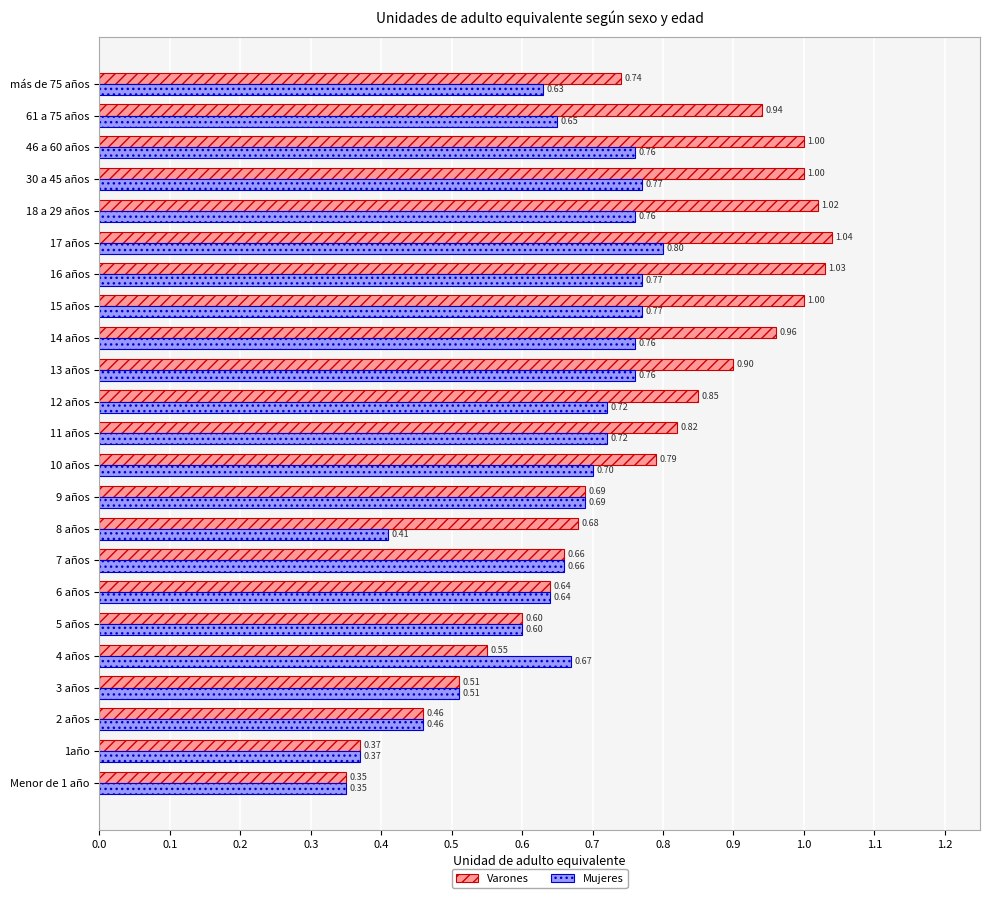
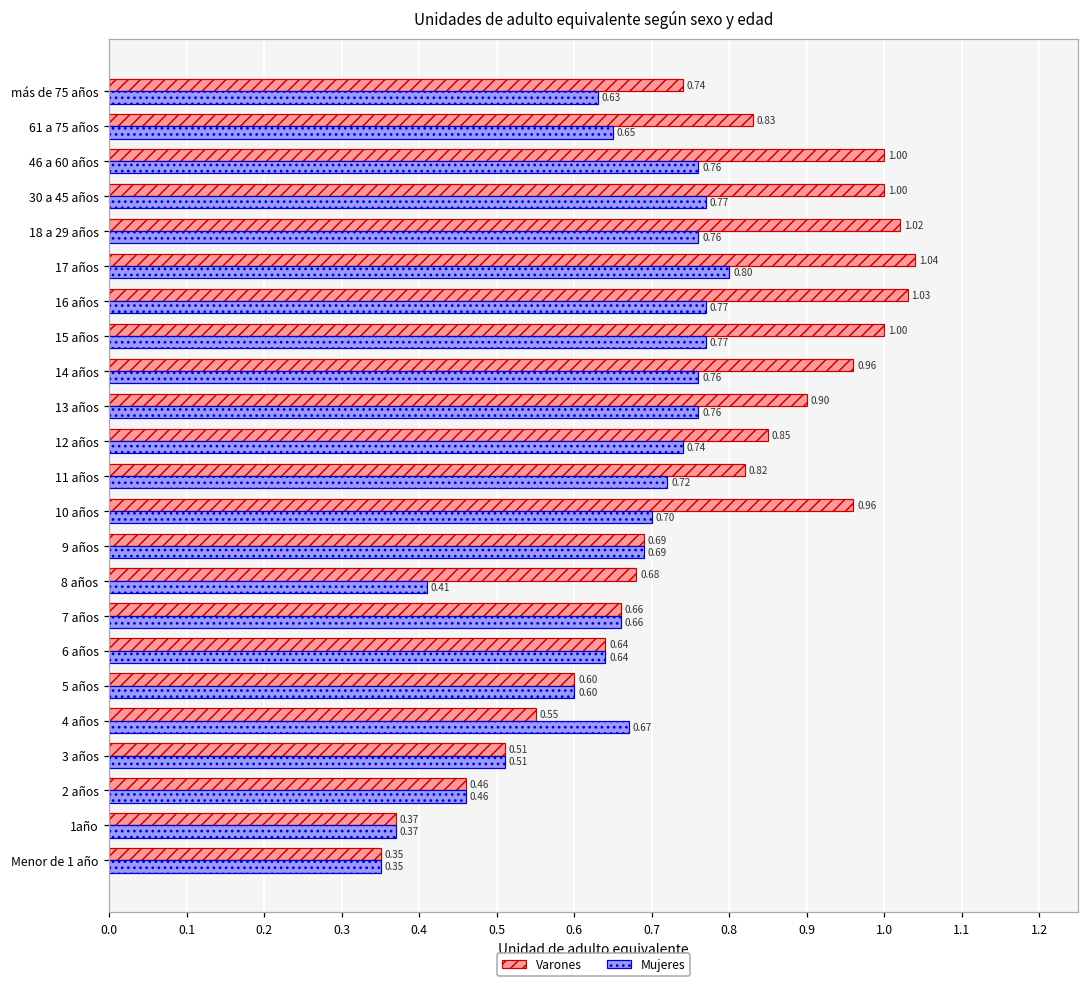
Varones, 61 a 75 años: 0.94 -> 0.83
Mujeres, 12 años: 0.72 -> 0.74
Varones, 10 años: 0.79 -> 0.96
